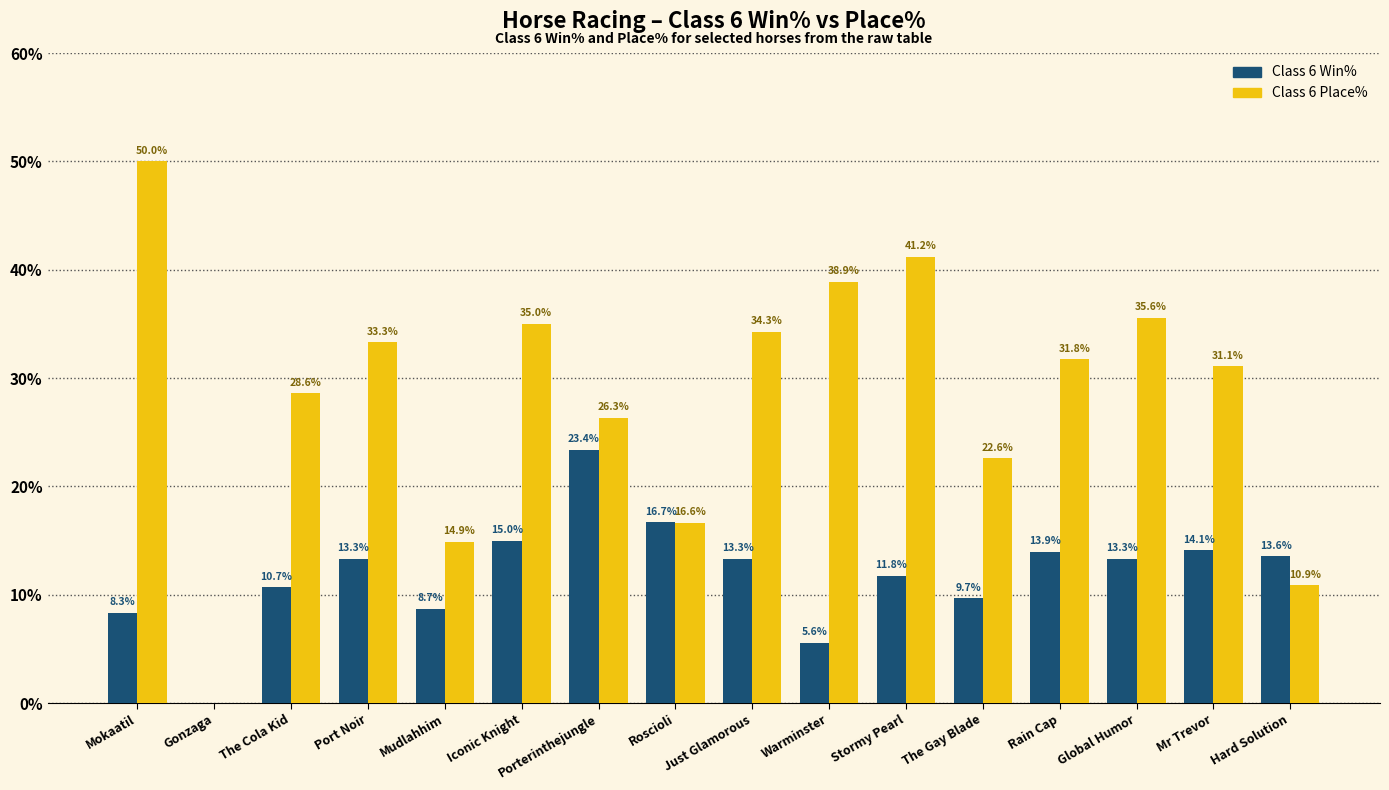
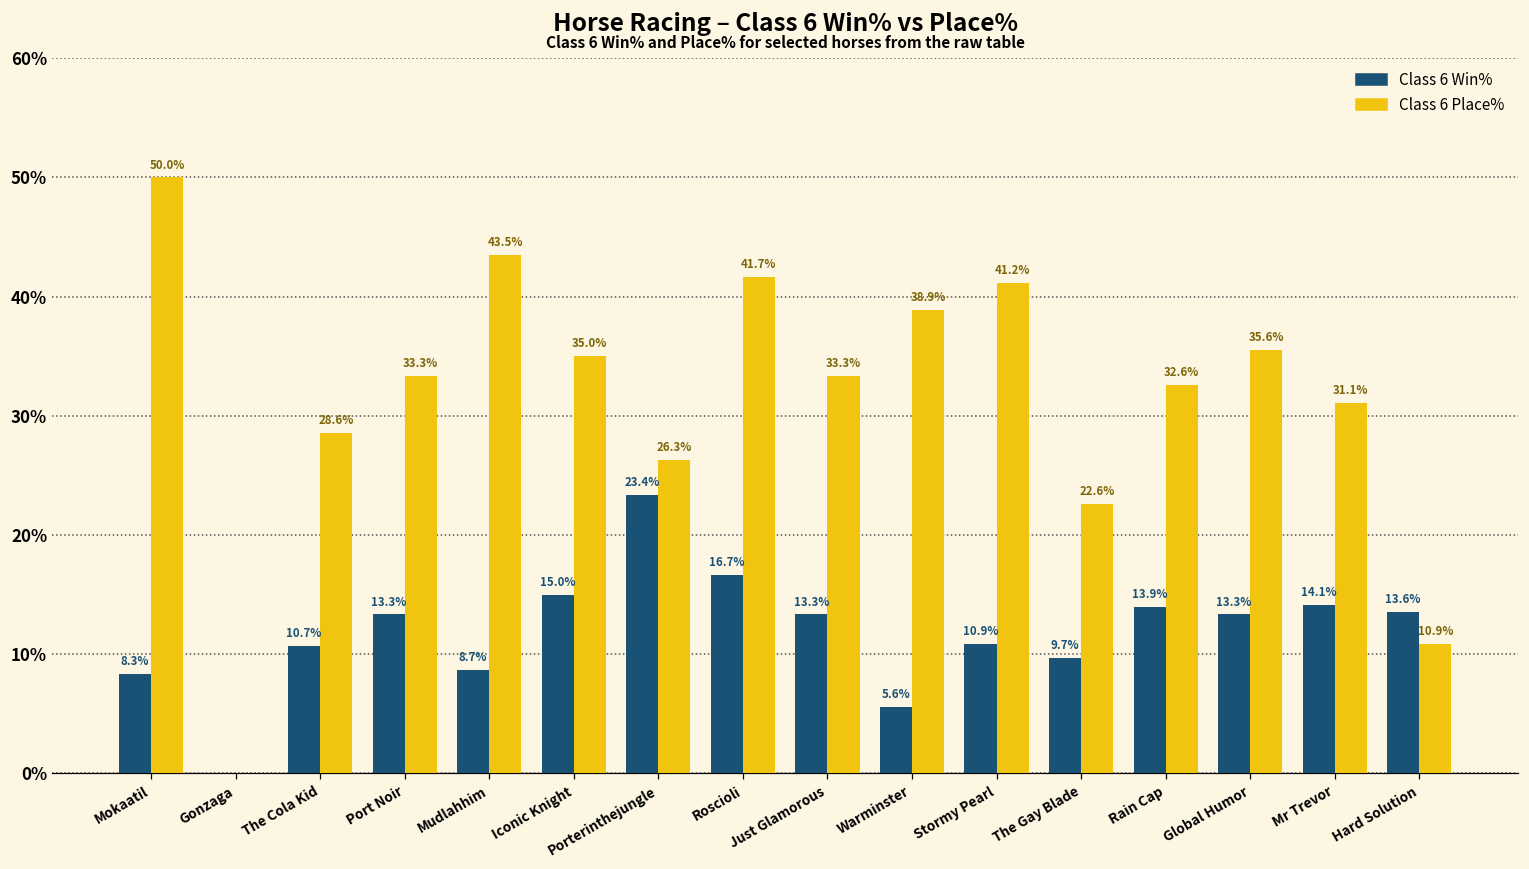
Class 6 Place%, Mudlahhim: 14.9% -> 43.5%
Class 6 Place%, Roscioli: 16.6% -> 41.7%
Class 6 Place%, Just Glamorous: 34.3% -> 33.3%
Class 6 Win%, Stormy Pearl: 11.8% -> 10.9%
Class 6 Place%, Rain Cap: 31.8% -> 32.6%
